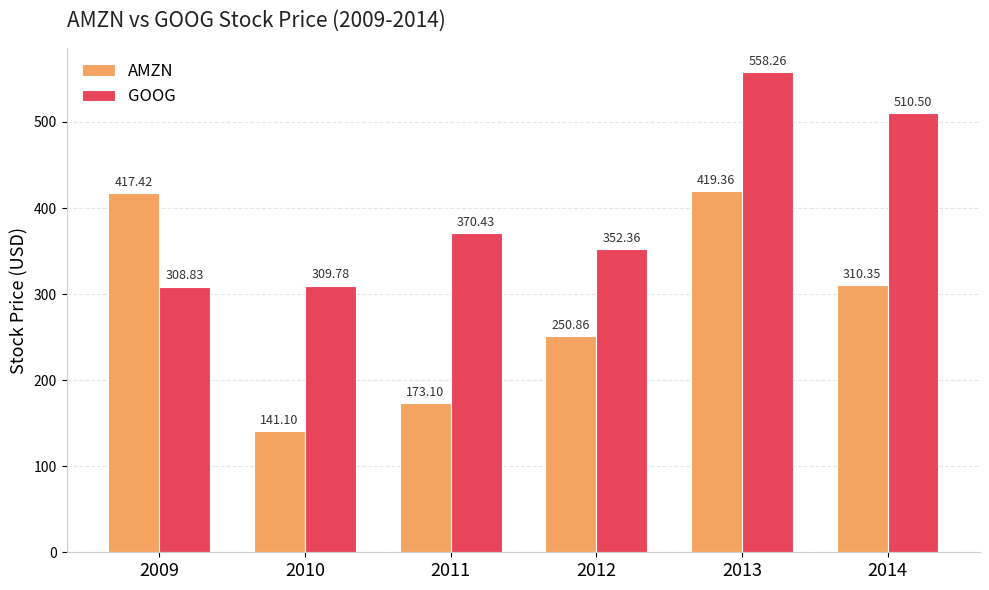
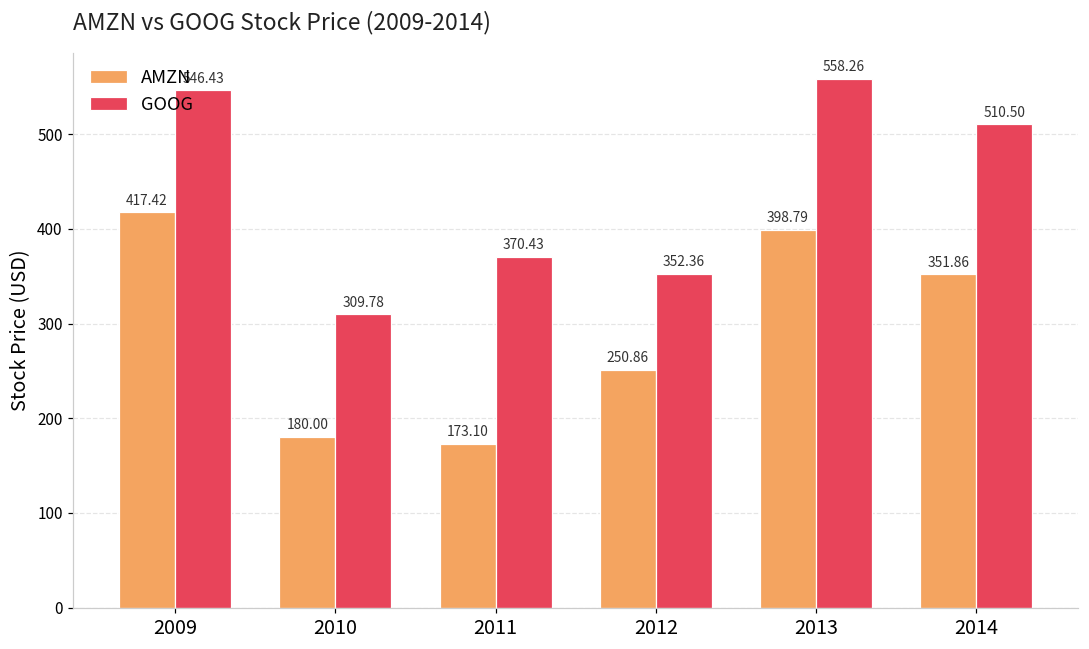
GOOG, 2009: 308.83 -> 546.43
AMZN, 2010: 141.10 -> 180.00
AMZN, 2013: 419.36 -> 398.79
AMZN, 2014: 310.35 -> 351.86
